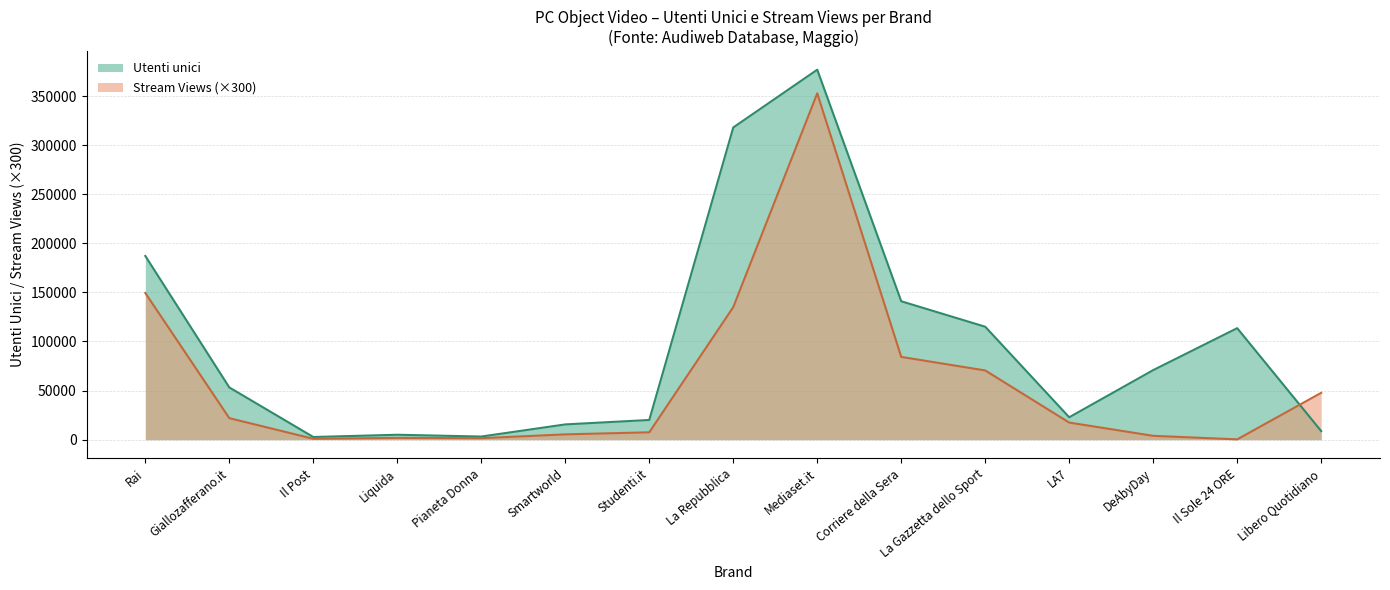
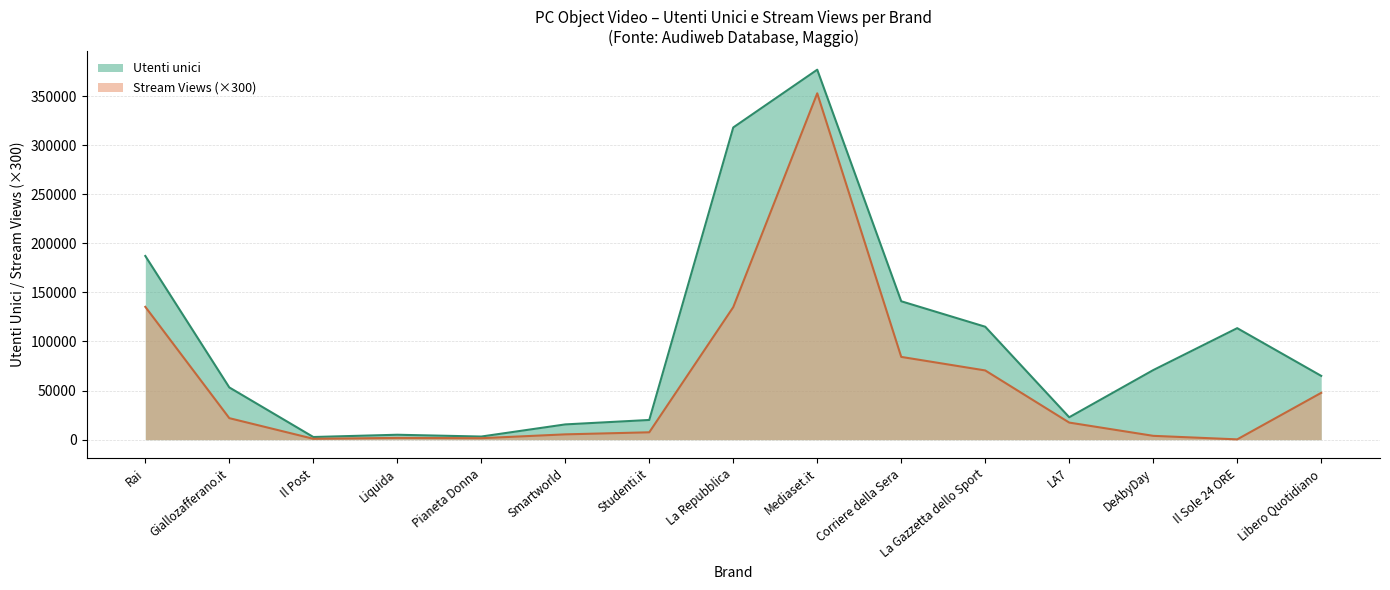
Stream Views (×300), Rai: 150000 -> 140000
Utenti unici, Libero Quotidiano: 10000 -> 60000
